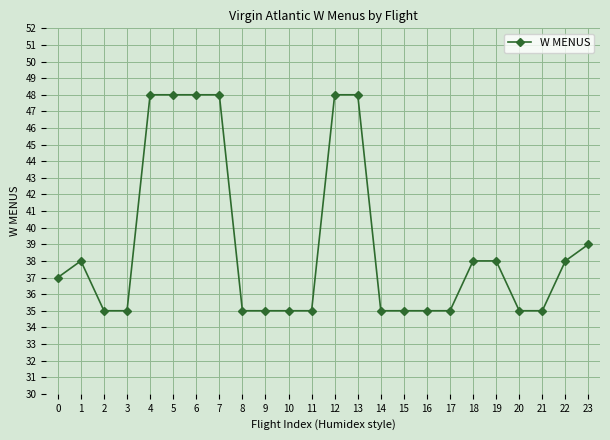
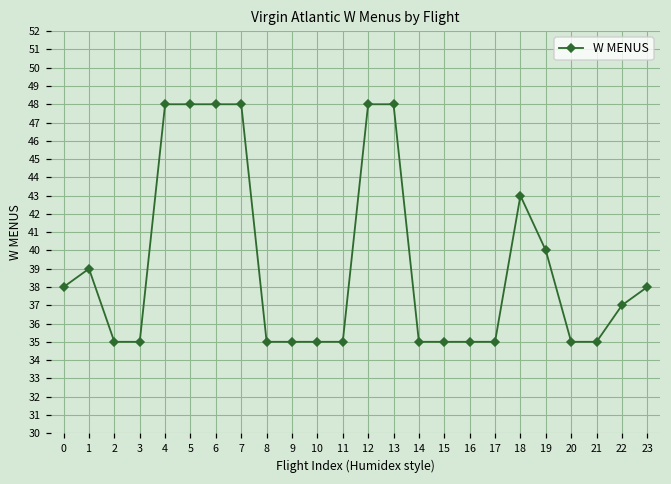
0: 37 -> 38
1: 38 -> 39
18: 38 -> 43
19: 38 -> 40
22: 38 -> 37
23: 39 -> 38
